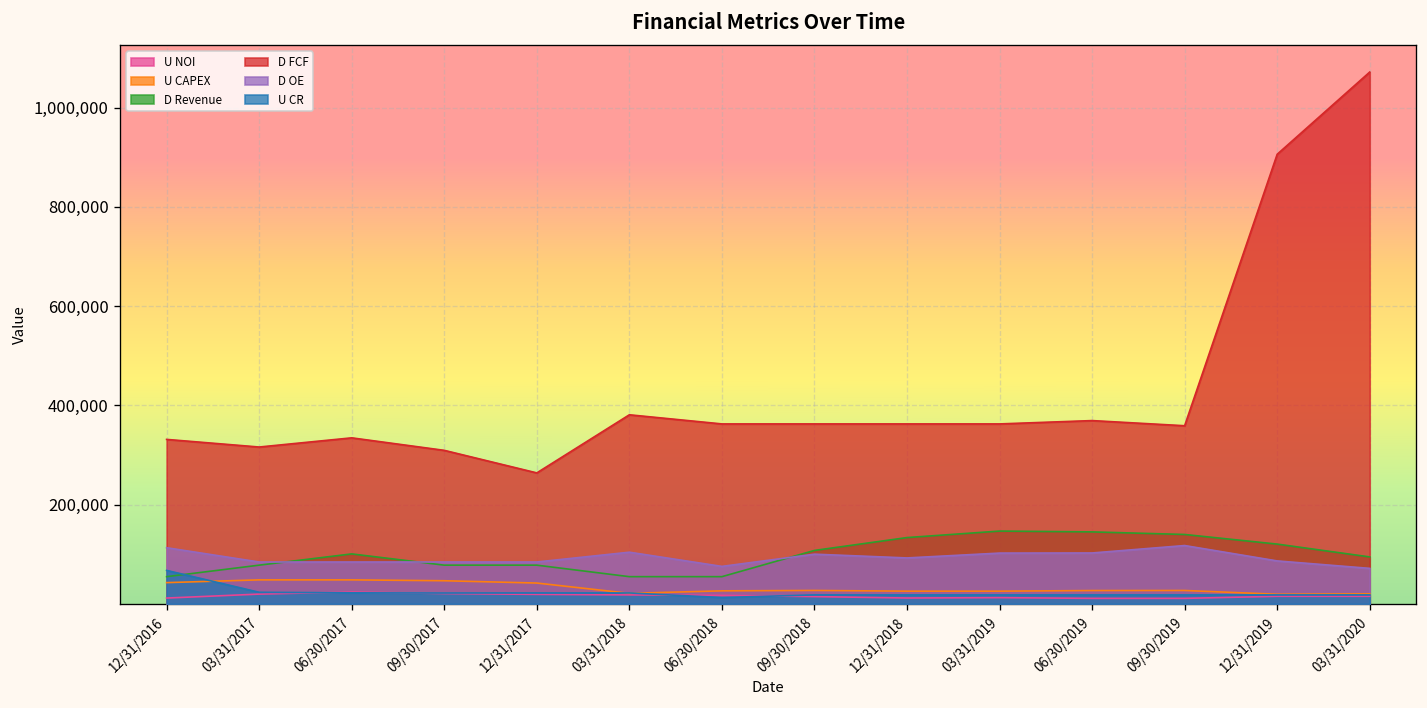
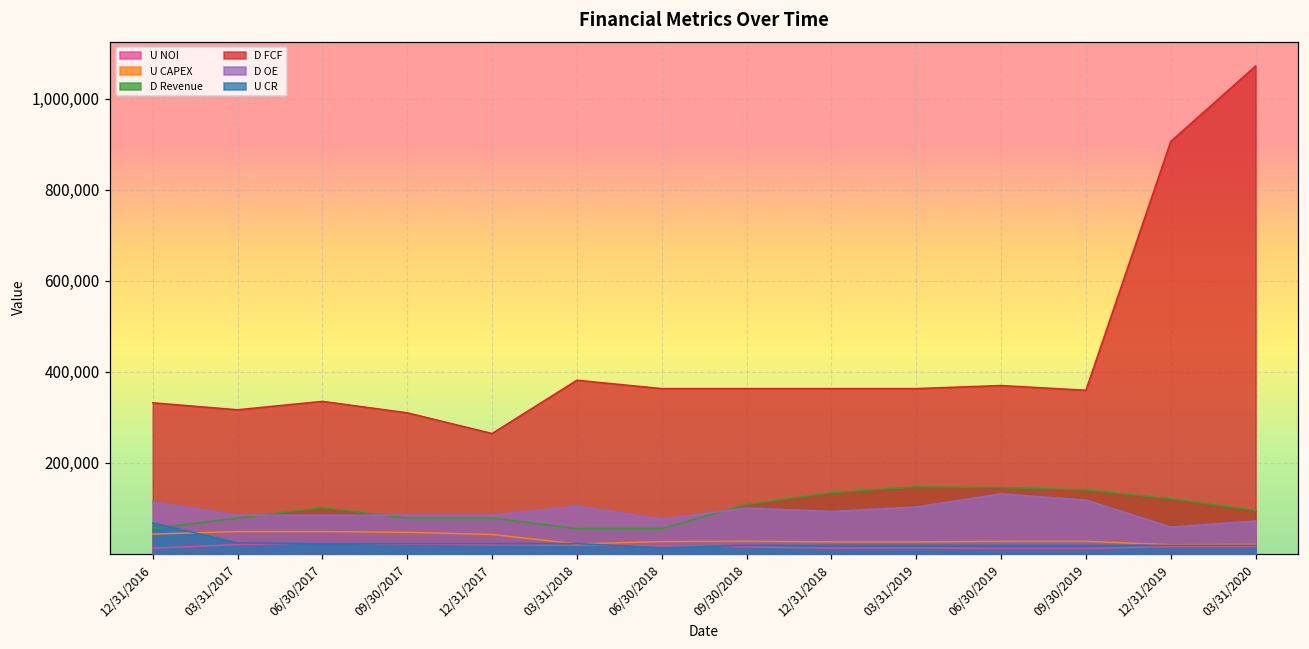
D OE, 06/30/2019: 100,000 -> 130,000
D OE, 12/31/2019: 90,000 -> 60,000
